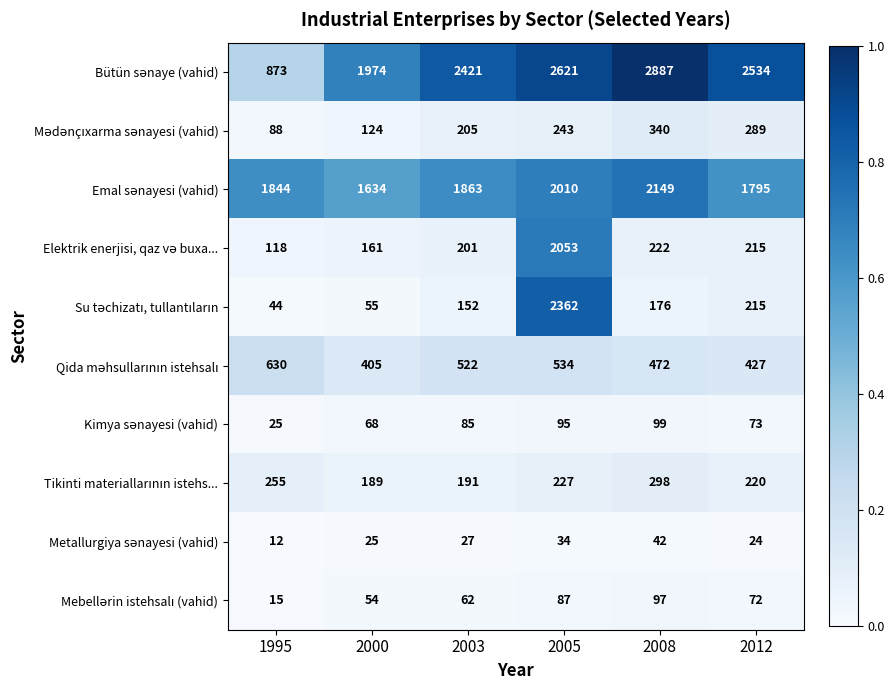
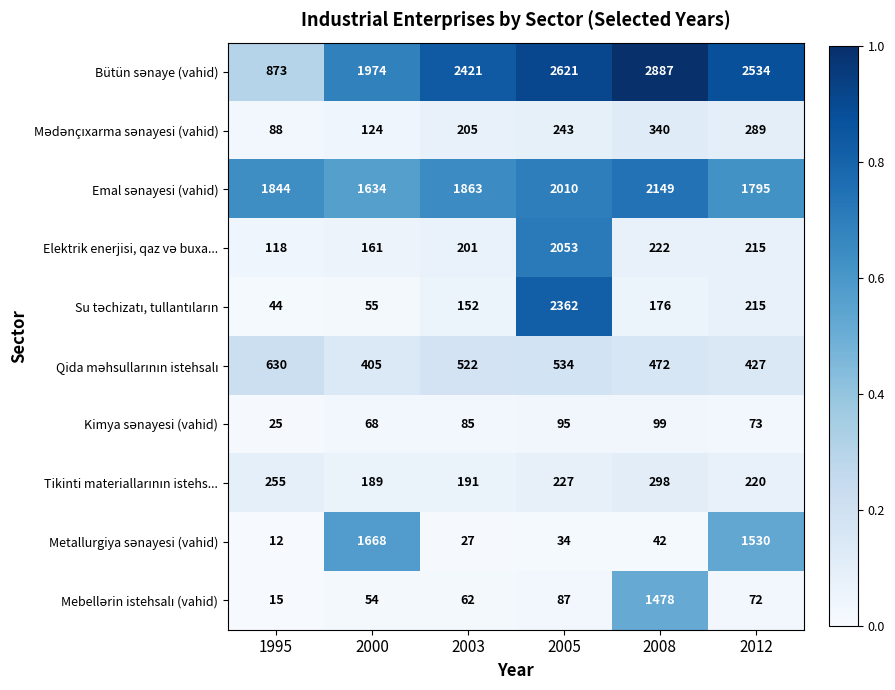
Metallurgiya sənayesi (vahid), 2000: 25 -> 1668
Metallurgiya sənayesi (vahid), 2012: 24 -> 1530
Mebellərin istehsalı (vahid), 2008: 97 -> 1478
